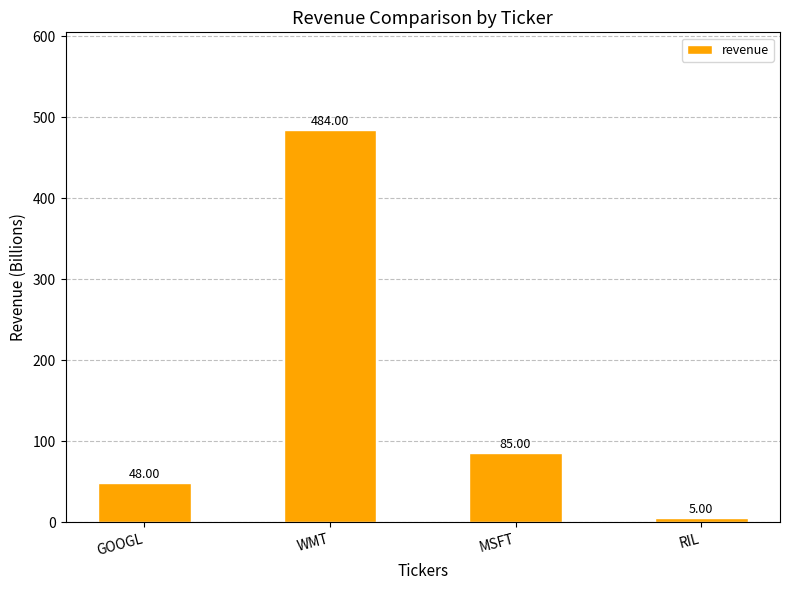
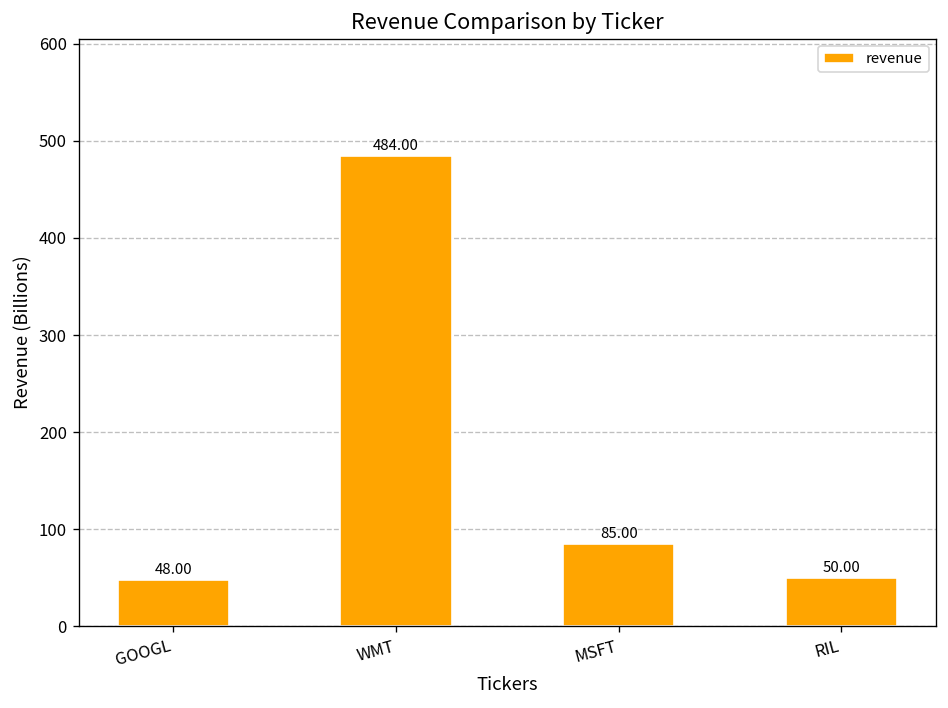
RIL: 5.00 -> 50.00
